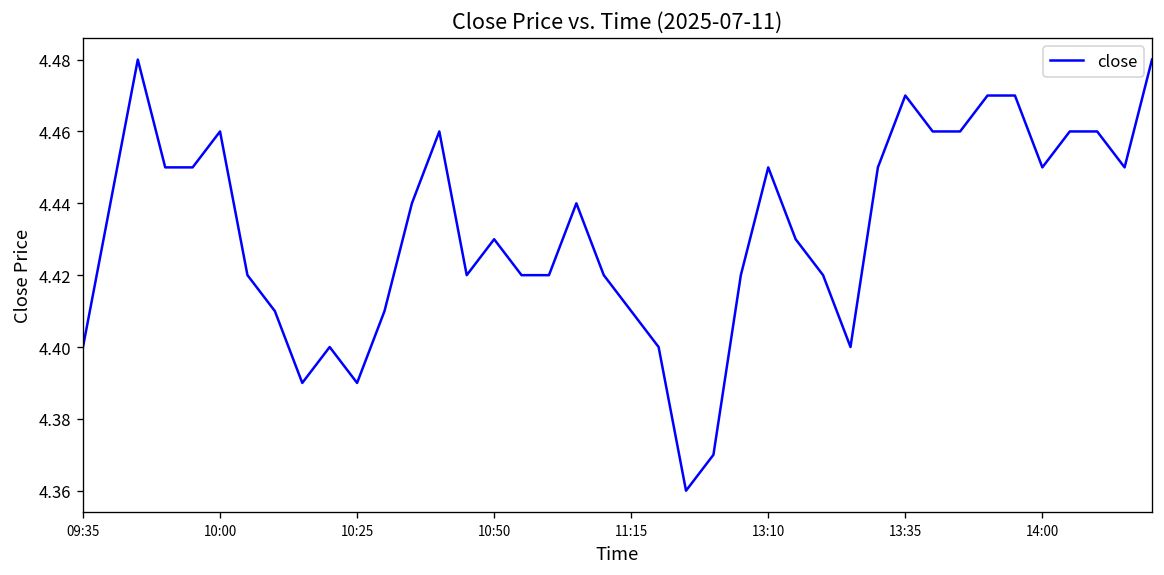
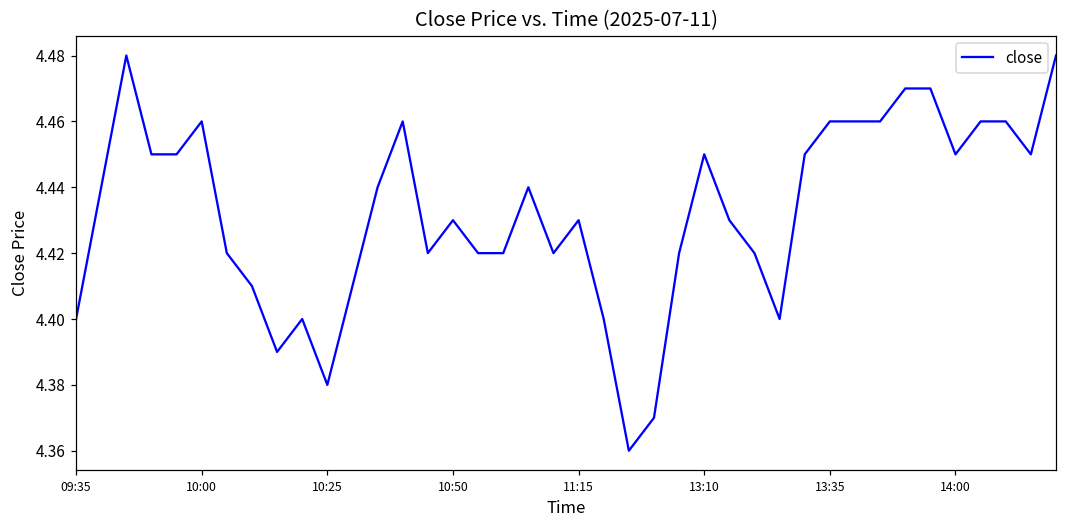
10:25: 4.39 -> 4.38
11:15: 4.41 -> 4.43
13:35: 4.47 -> 4.46
